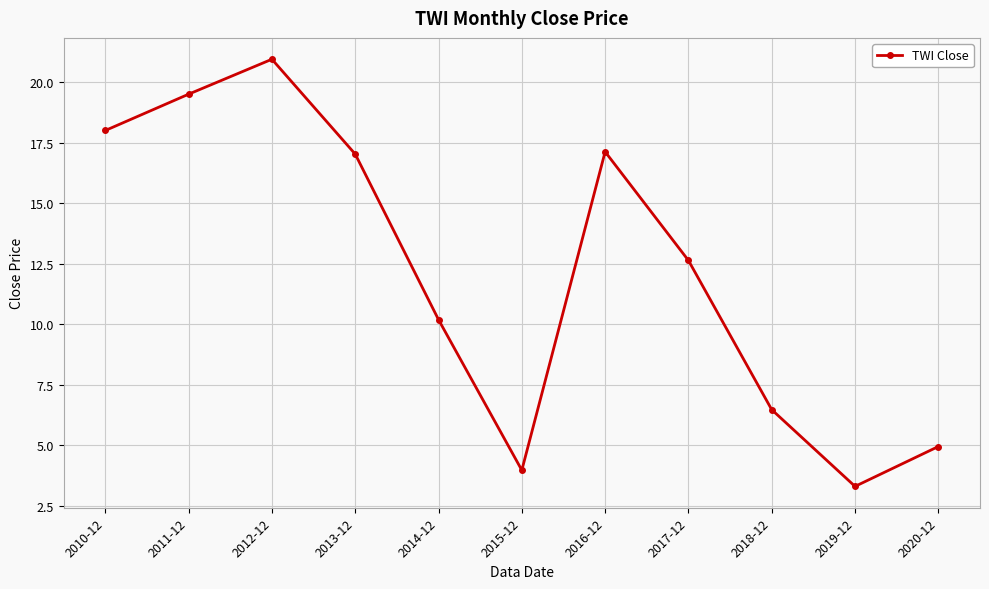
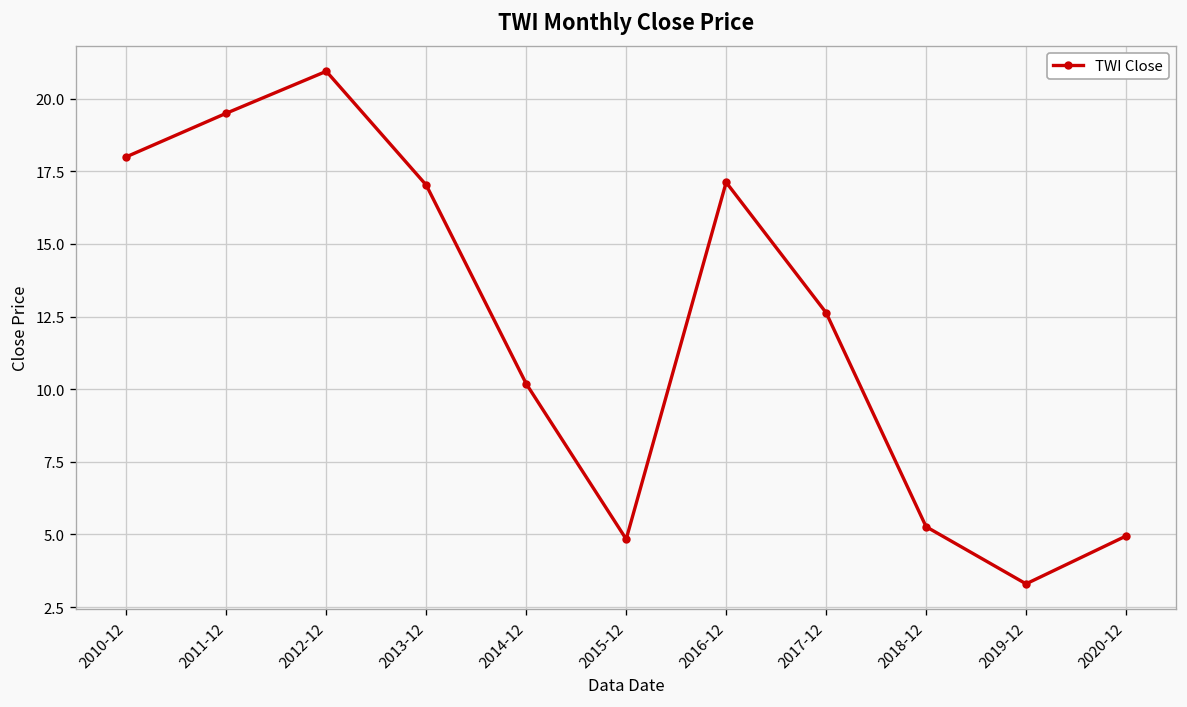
2015-12: 4.0 -> 4.8
2018-12: 6.5 -> 5.3
